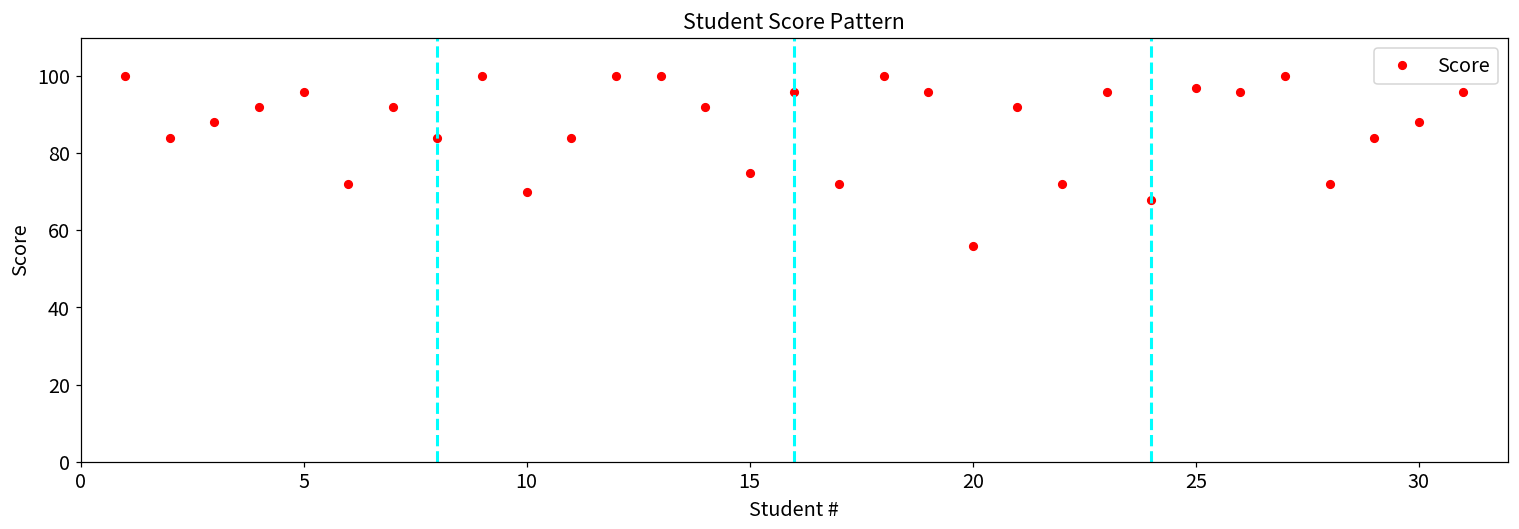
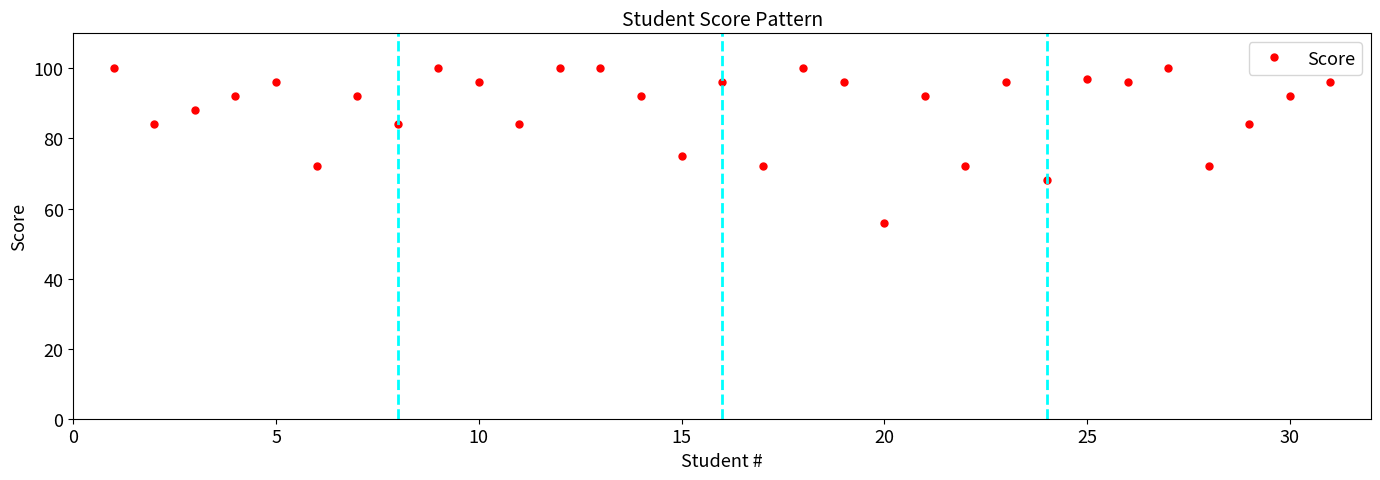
10: 70 -> 96
30: 88 -> 92
